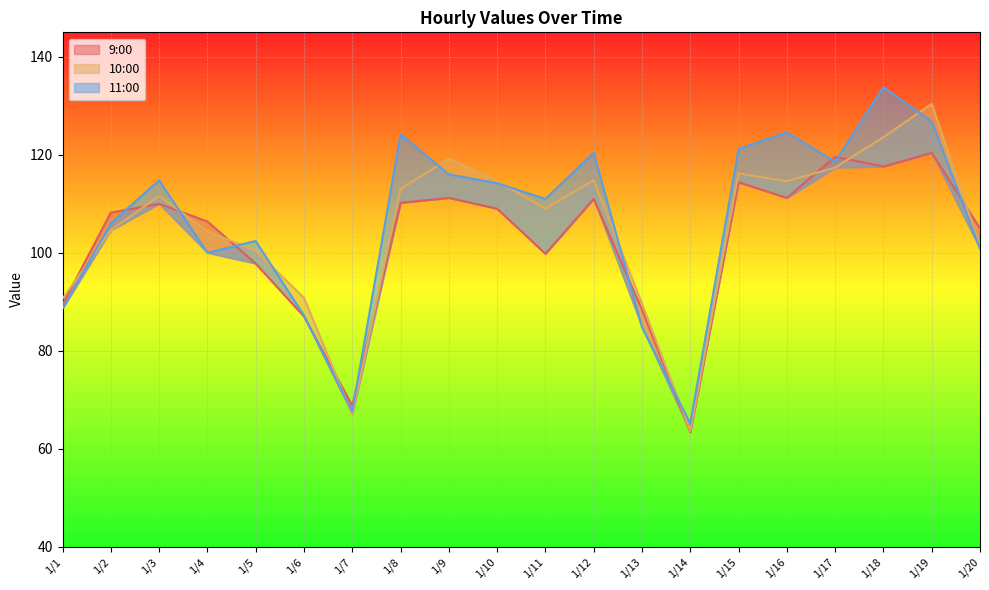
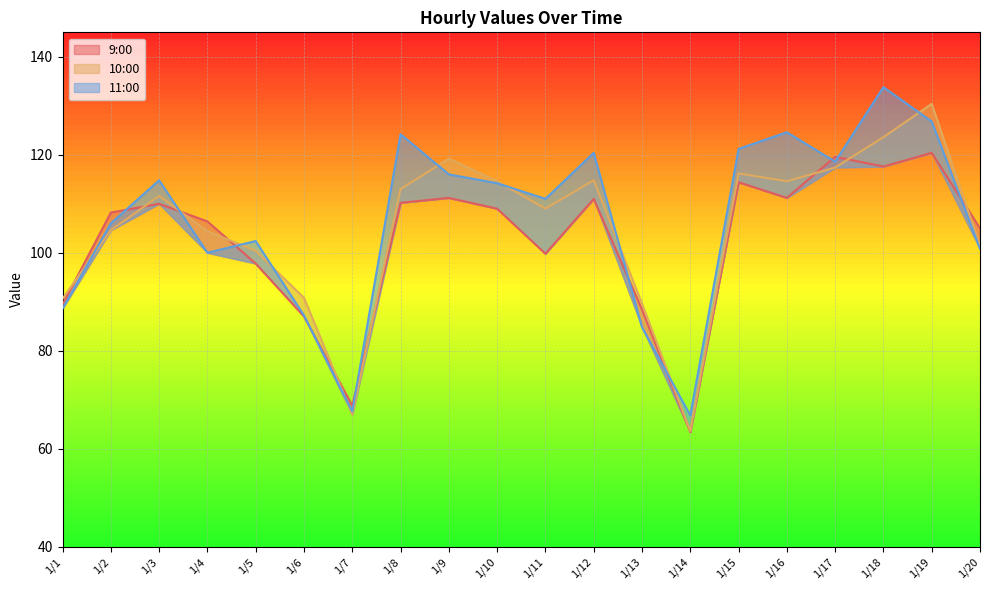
11:00, 1/14: 65 -> 67
